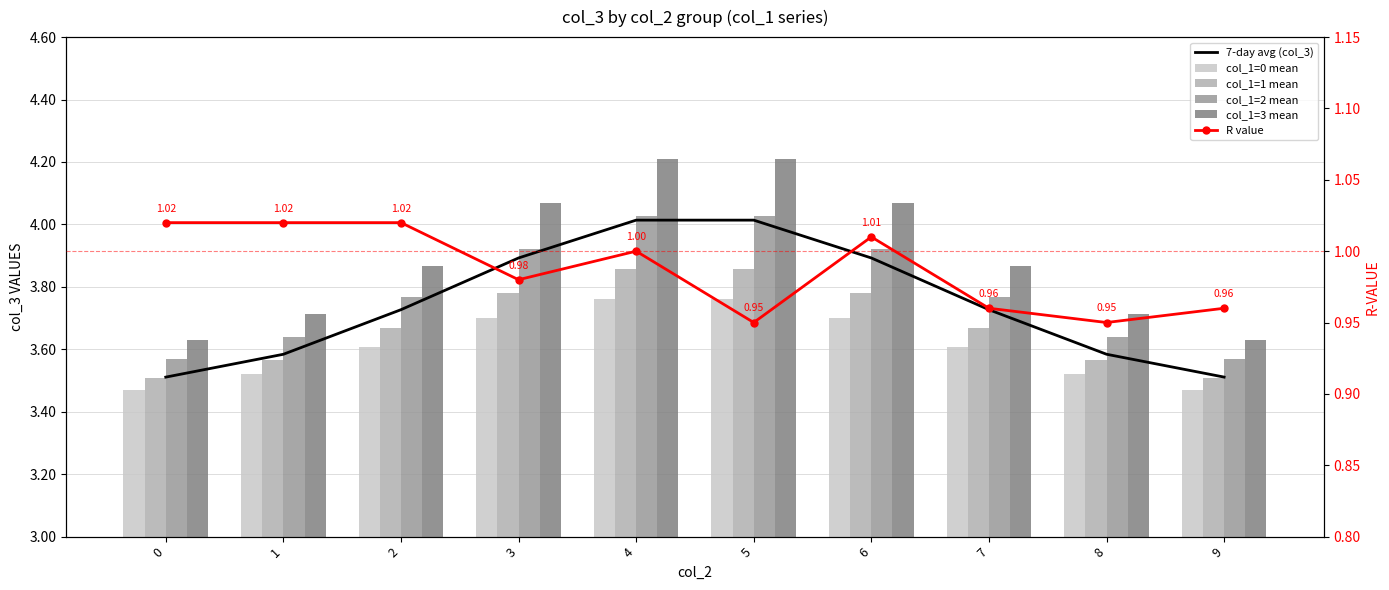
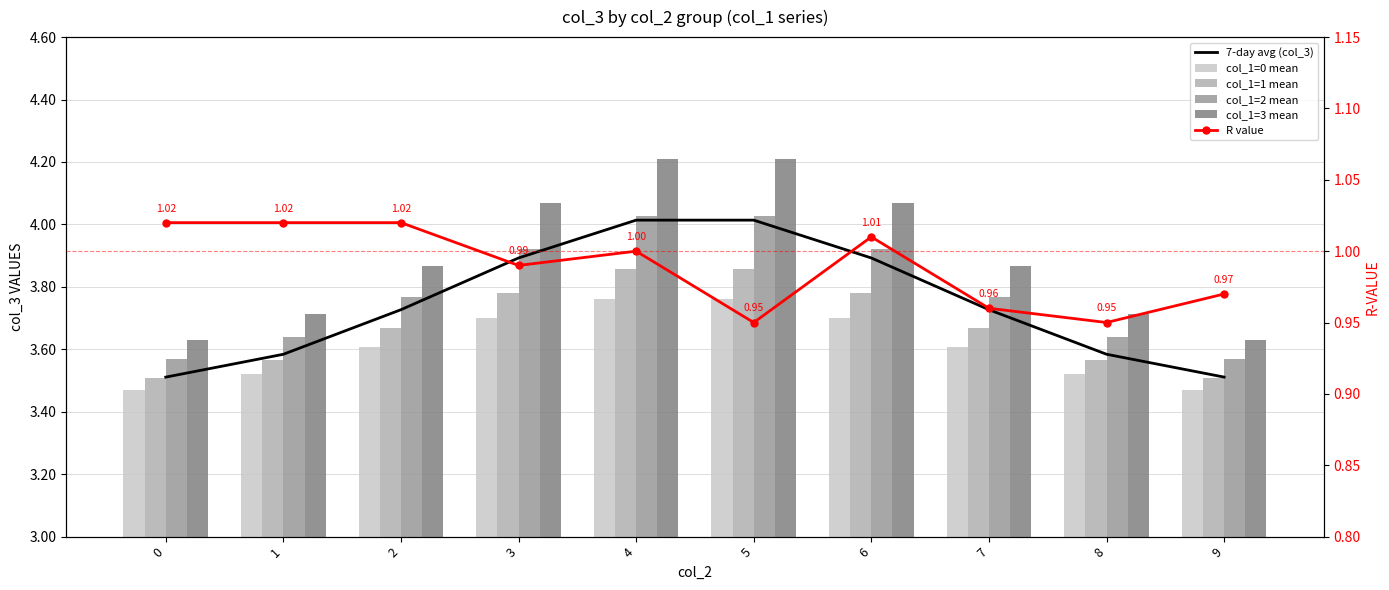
R value, 3: 0.98 -> 0.99
R value, 9: 0.96 -> 0.97
